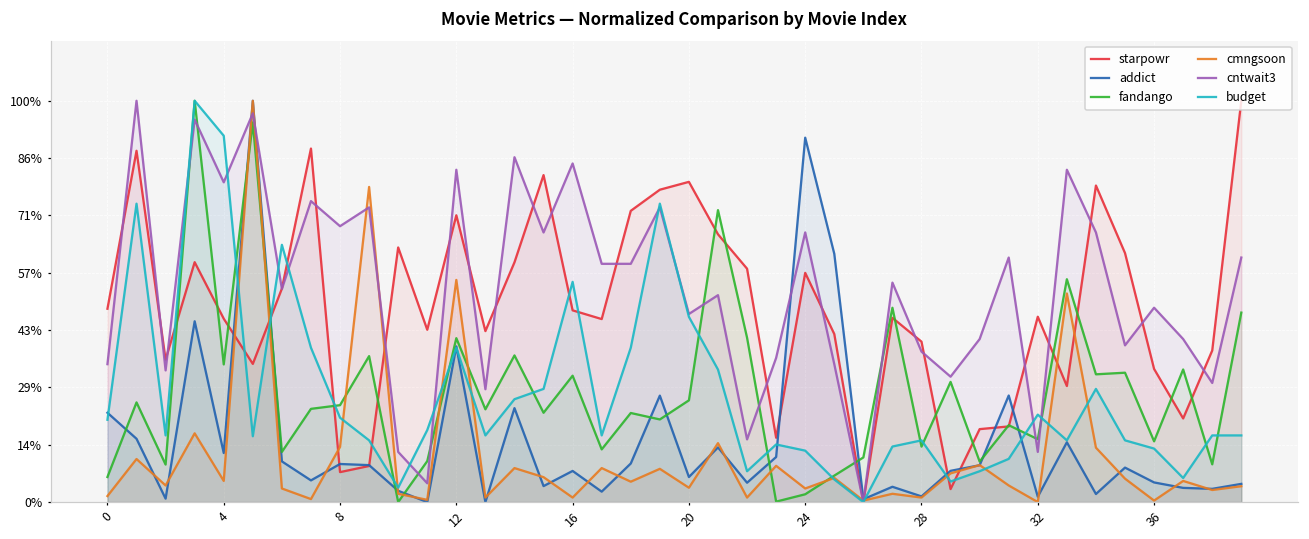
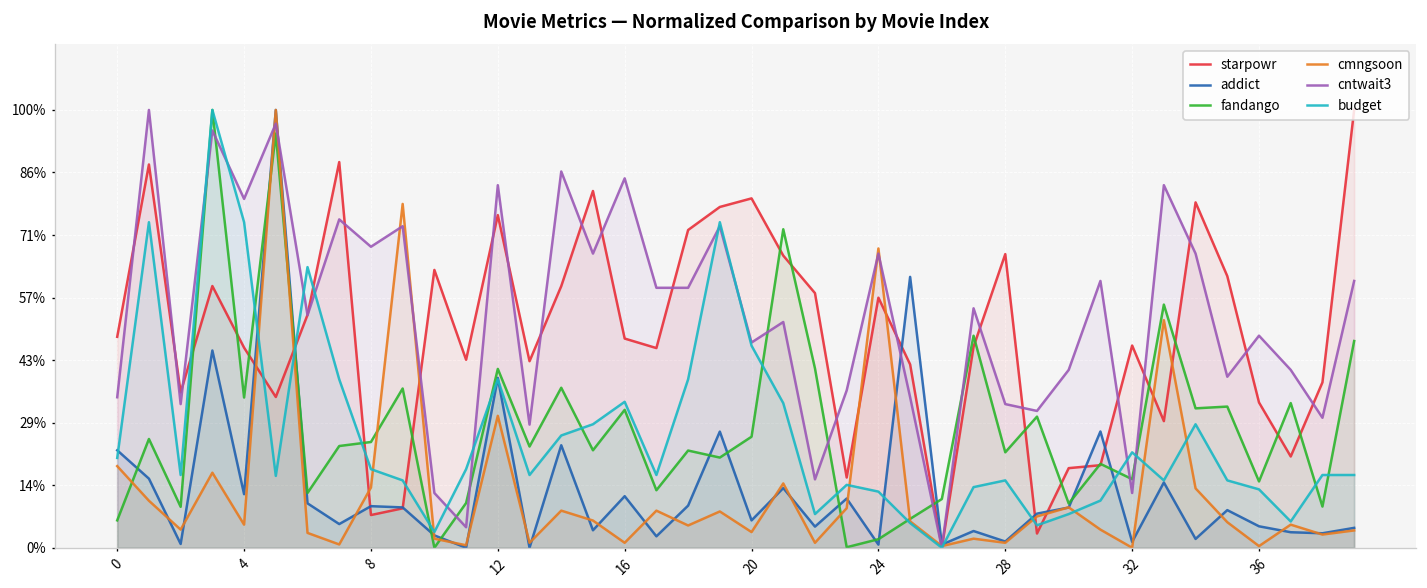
cmngsoon, 0: 2% -> 19%
budget, 4: 91% -> 74%
budget, 8: 21% -> 18%
starpowr, 12: 71% -> 76%
cmngsoon, 12: 55% -> 30%
addict, 16: 8% -> 12%
budget, 16: 55% -> 33%
addict, 24: 91% -> 1%
cmngsoon, 24: 3% -> 68%
starpowr, 28: 40% -> 67%
fandango, 28: 14% -> 22%
cntwait3, 28: 38% -> 33%
